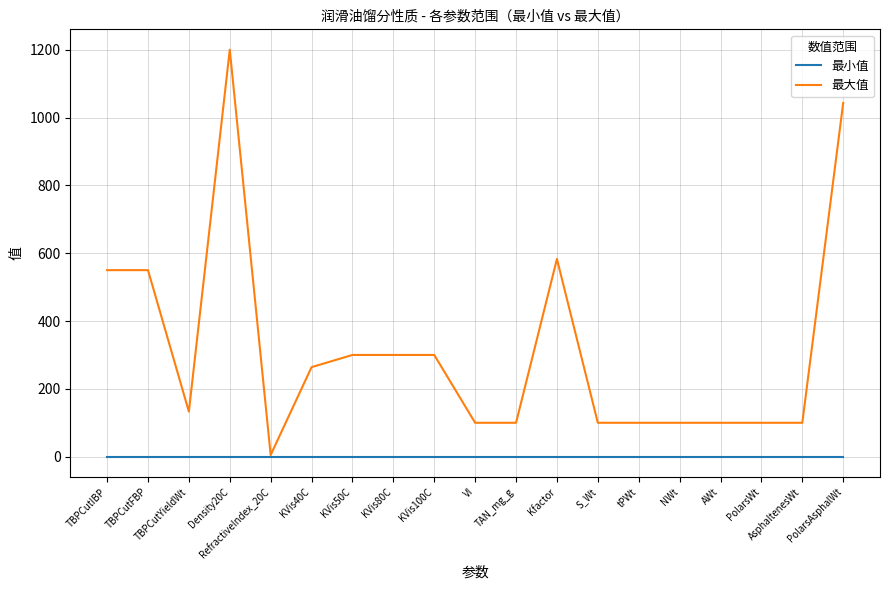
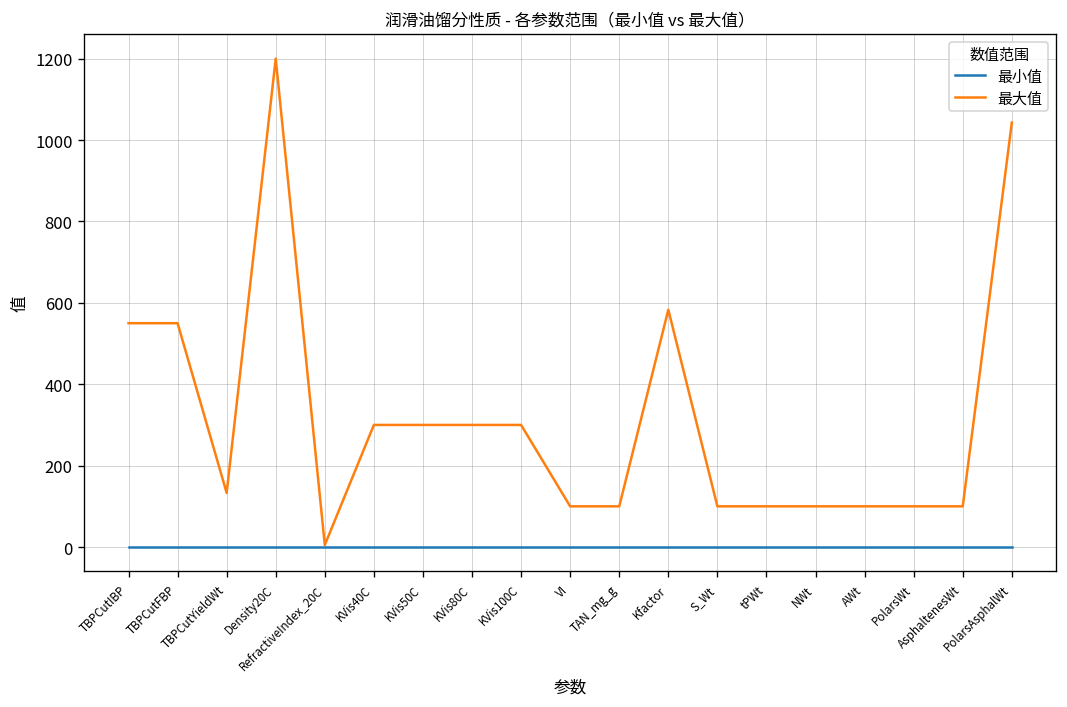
最大值, KVis40C: 260 -> 300
